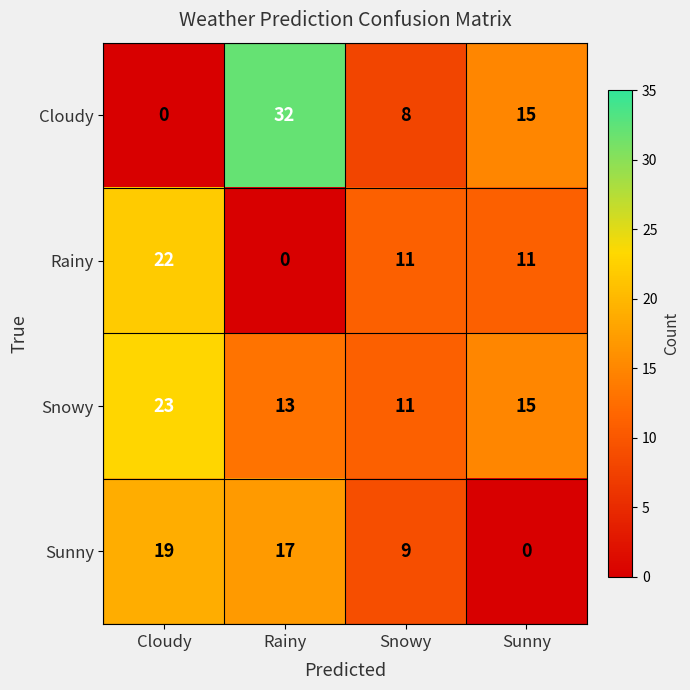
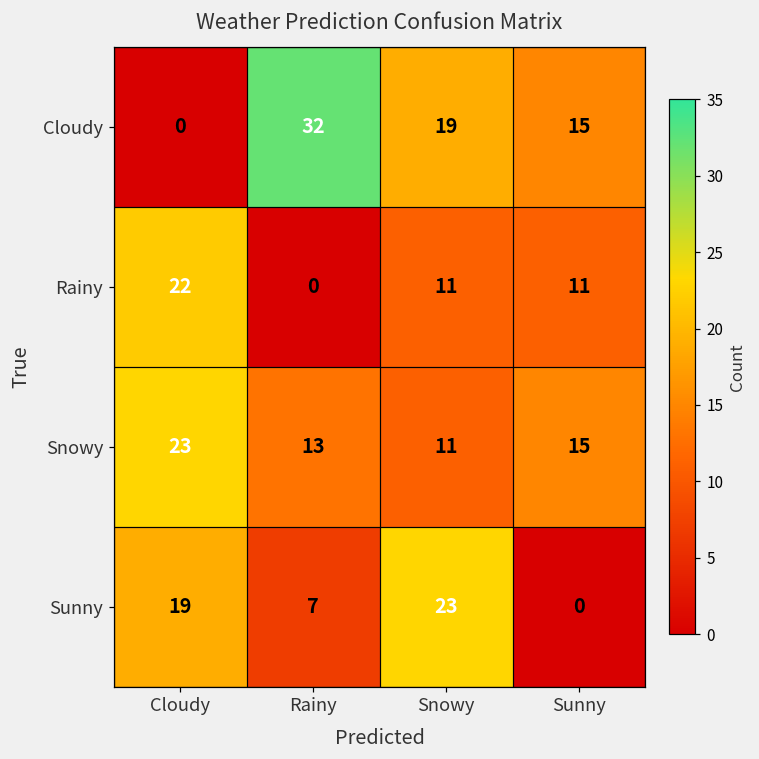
Cloudy, Snowy: 8 -> 19
Sunny, Rainy: 17 -> 7
Sunny, Snowy: 9 -> 23
